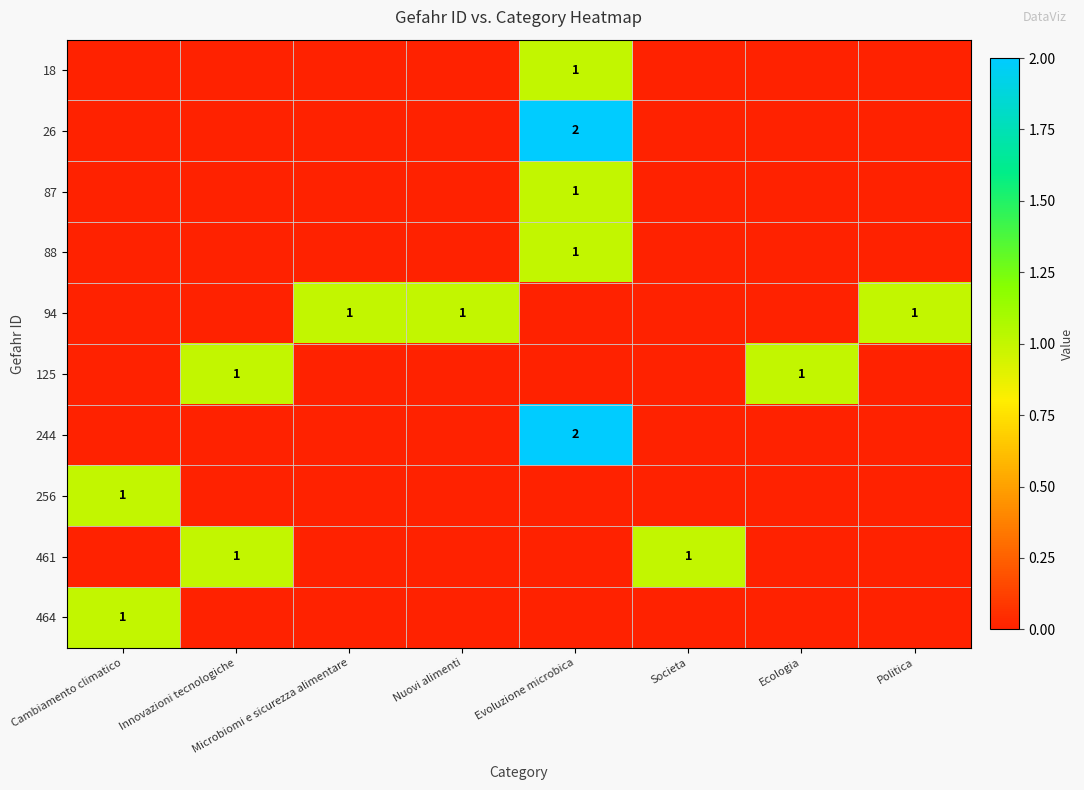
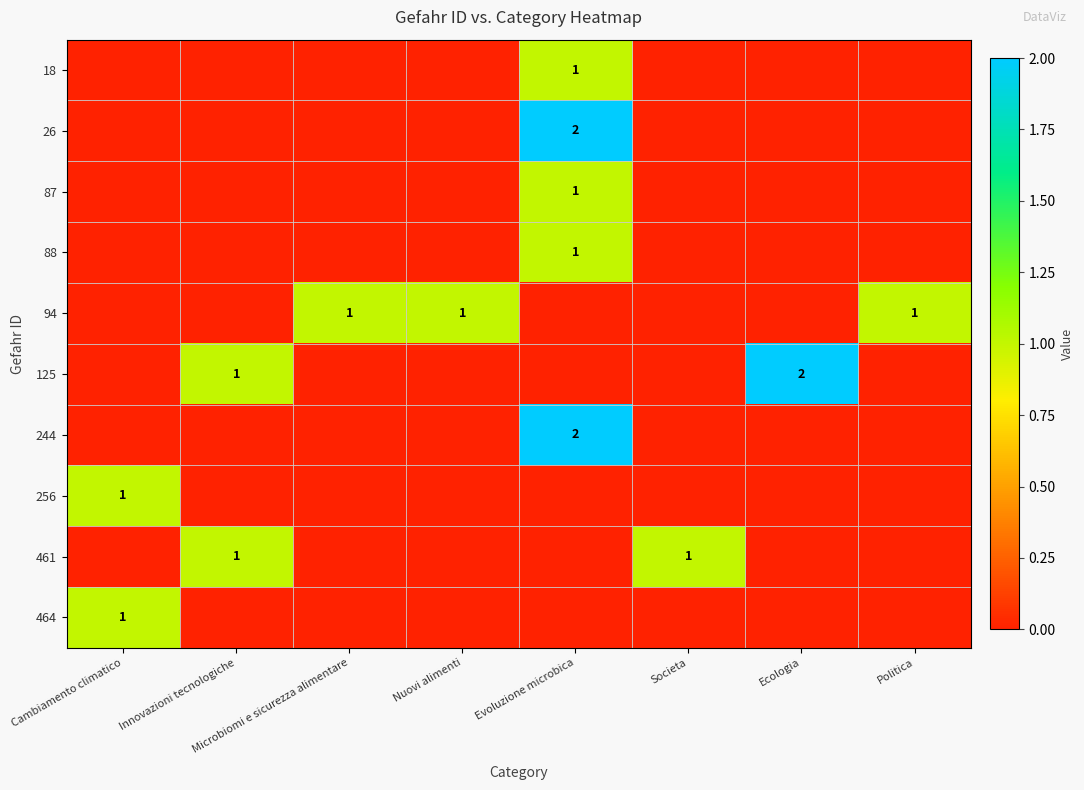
125, Ecologia: 1 -> 2
